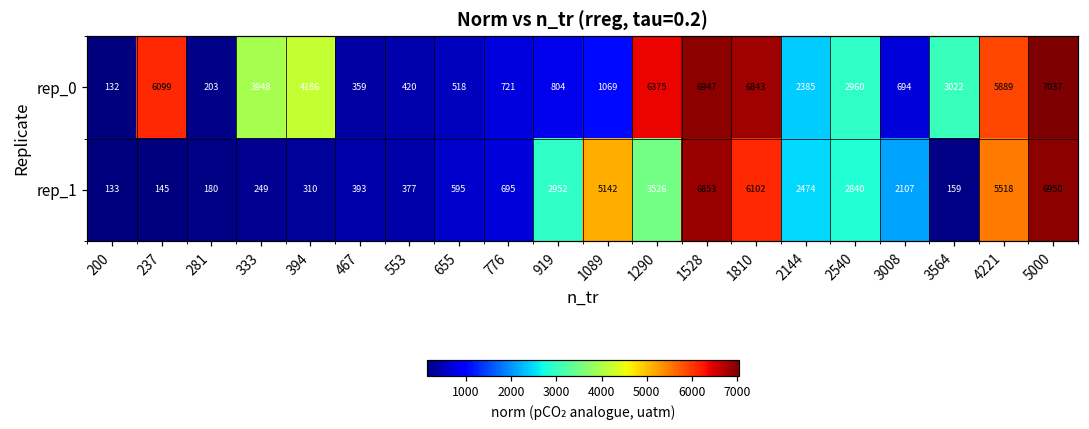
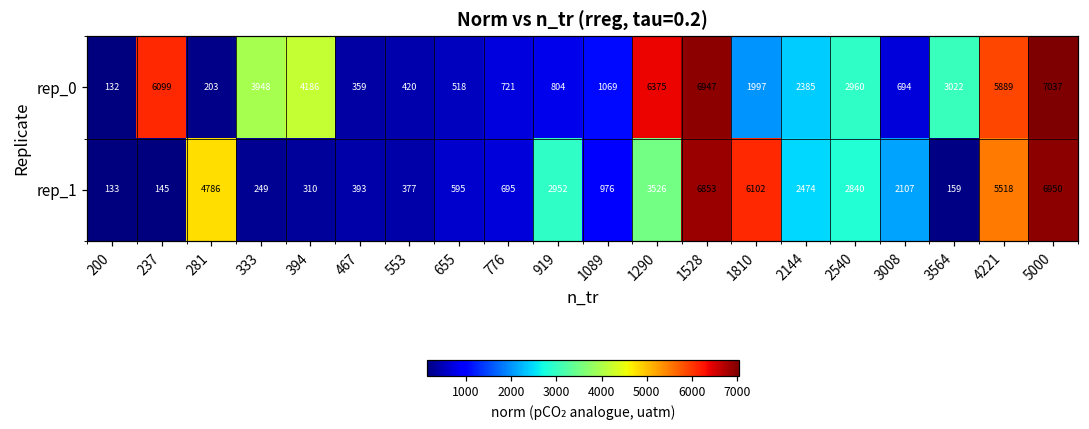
rep_0, 1810: 6843 -> 1997
rep_1, 281: 180 -> 4786
rep_1, 1089: 5142 -> 976
